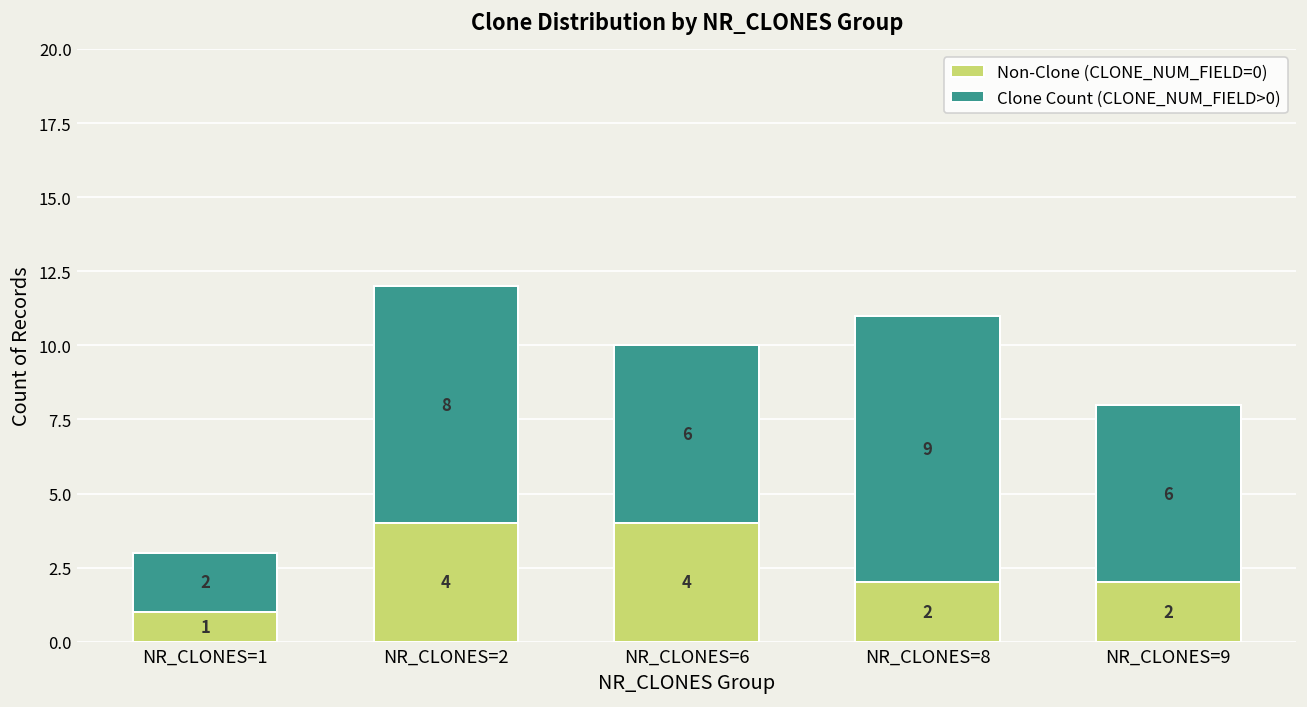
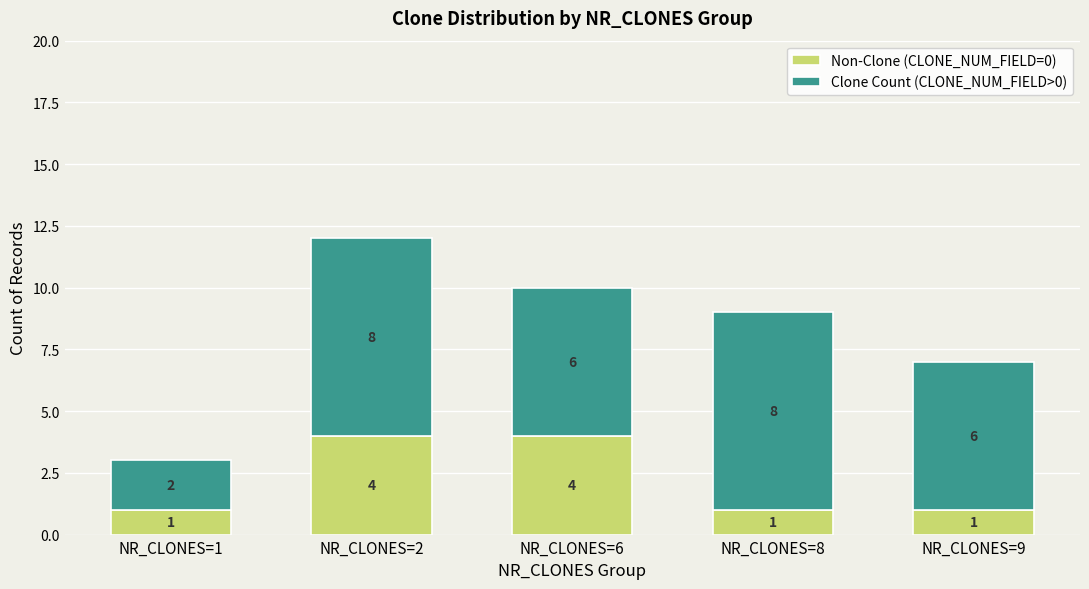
Non-Clone (CLONE_NUM_FIELD=0), NR_CLONES=8: 2 -> 1
Clone Count (CLONE_NUM_FIELD>0), NR_CLONES=8: 9 -> 8
Non-Clone (CLONE_NUM_FIELD=0), NR_CLONES=9: 2 -> 1
